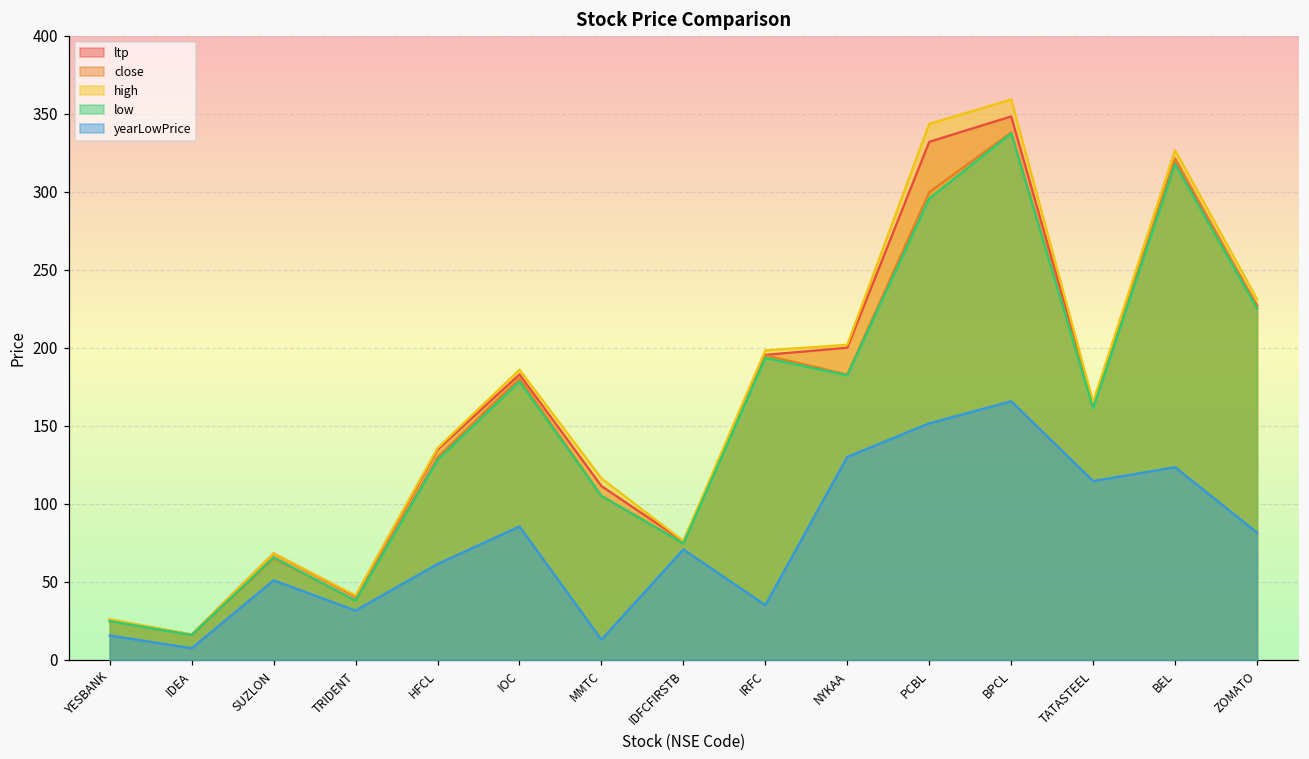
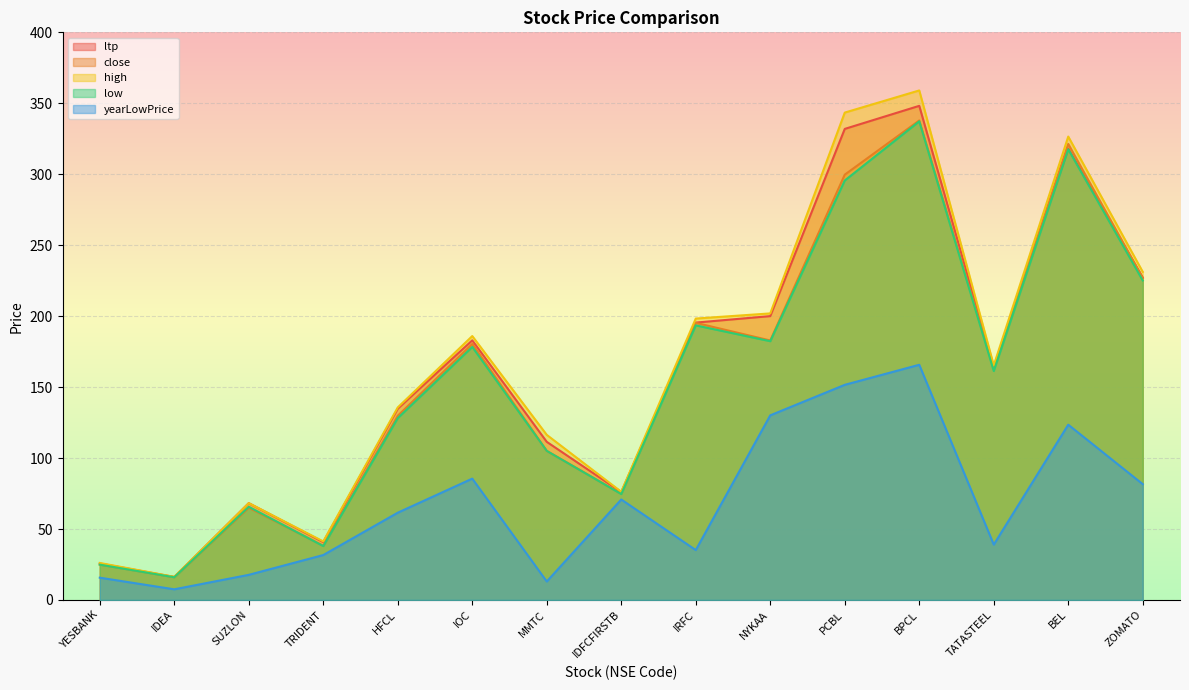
yearLowPrice, SUZLON: 51 -> 18
yearLowPrice, TATASTEEL: 115 -> 39
